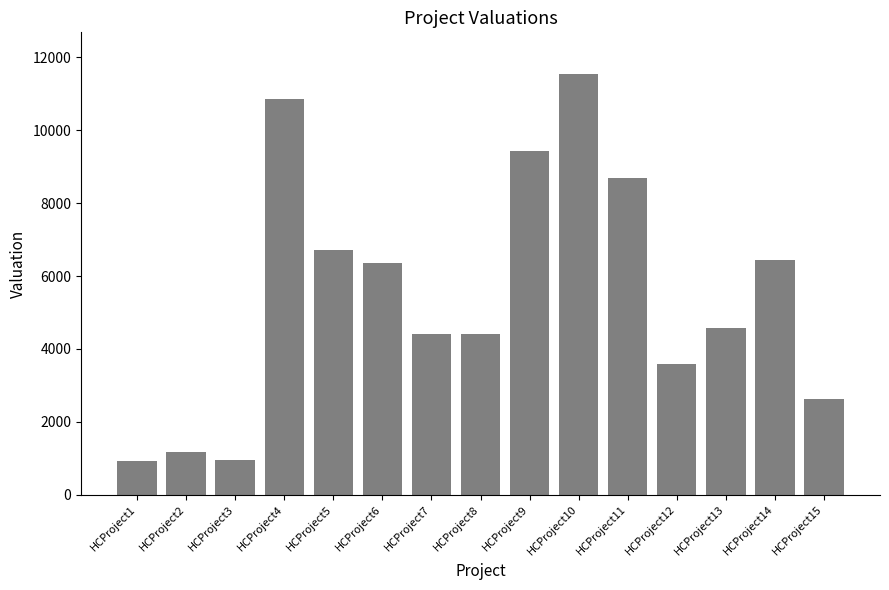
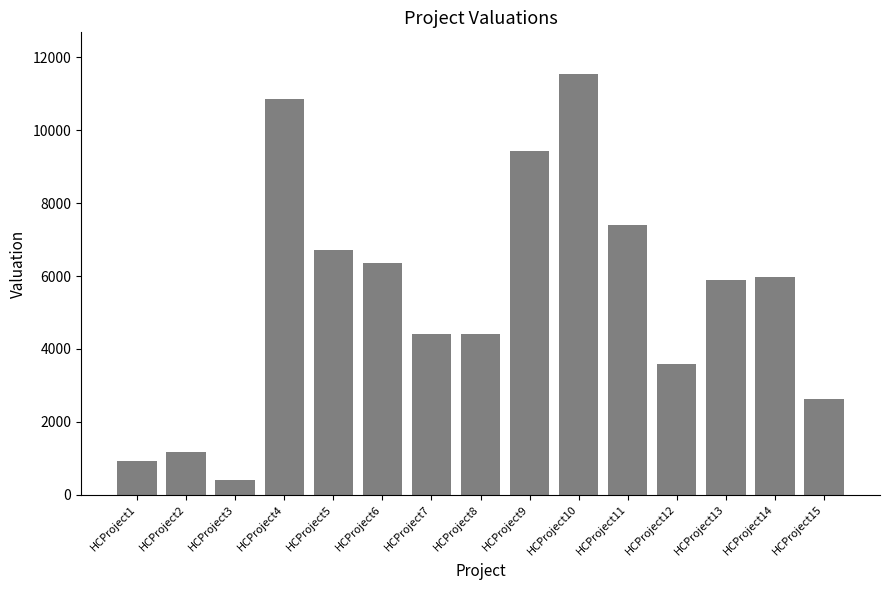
HCProject3: 1000 -> 400
HCProject11: 8700 -> 7400
HCProject13: 4600 -> 5900
HCProject14: 6400 -> 6000
